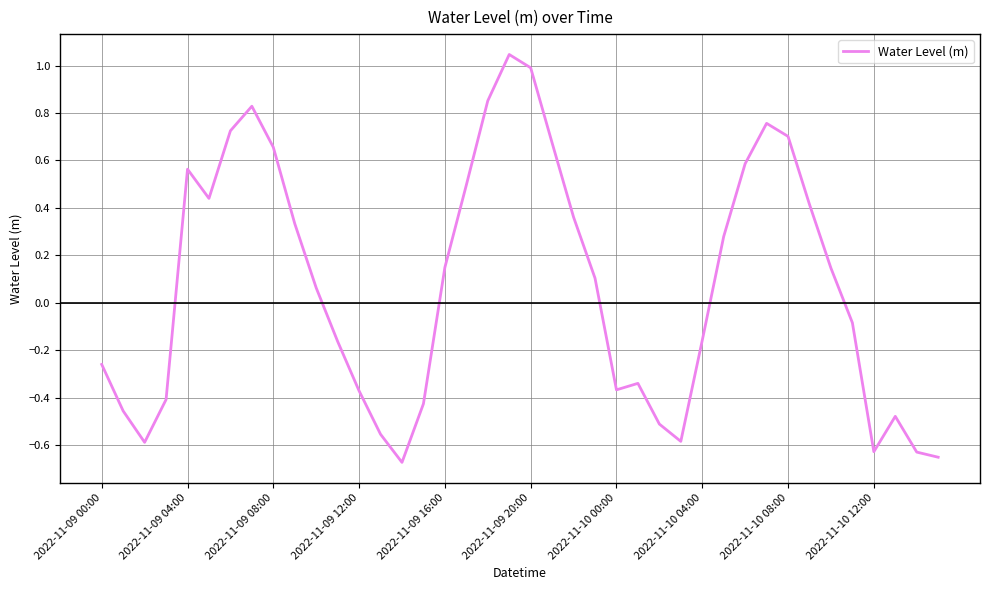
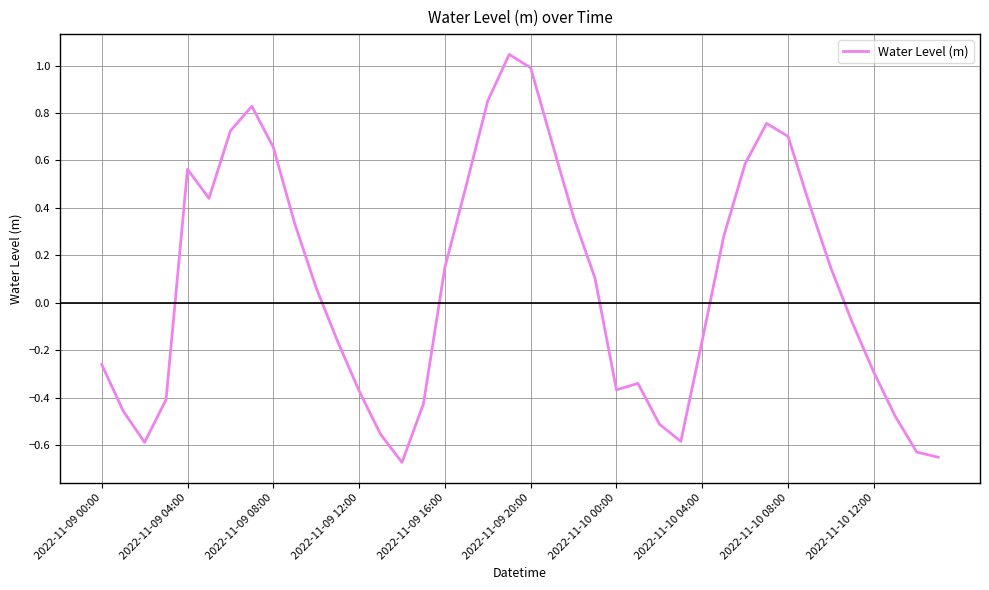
2022-11-10 12:00: -0.63 -> -0.29
